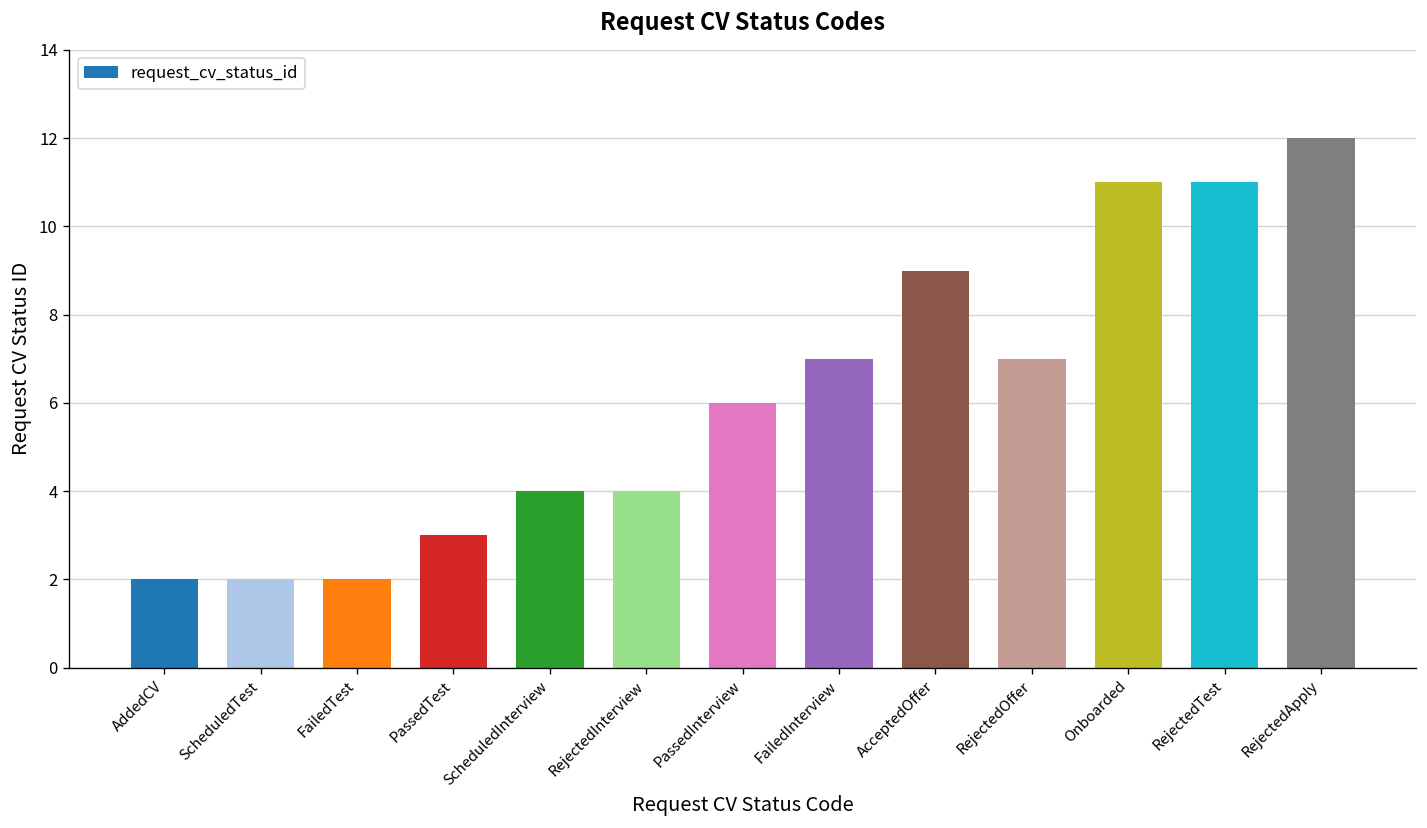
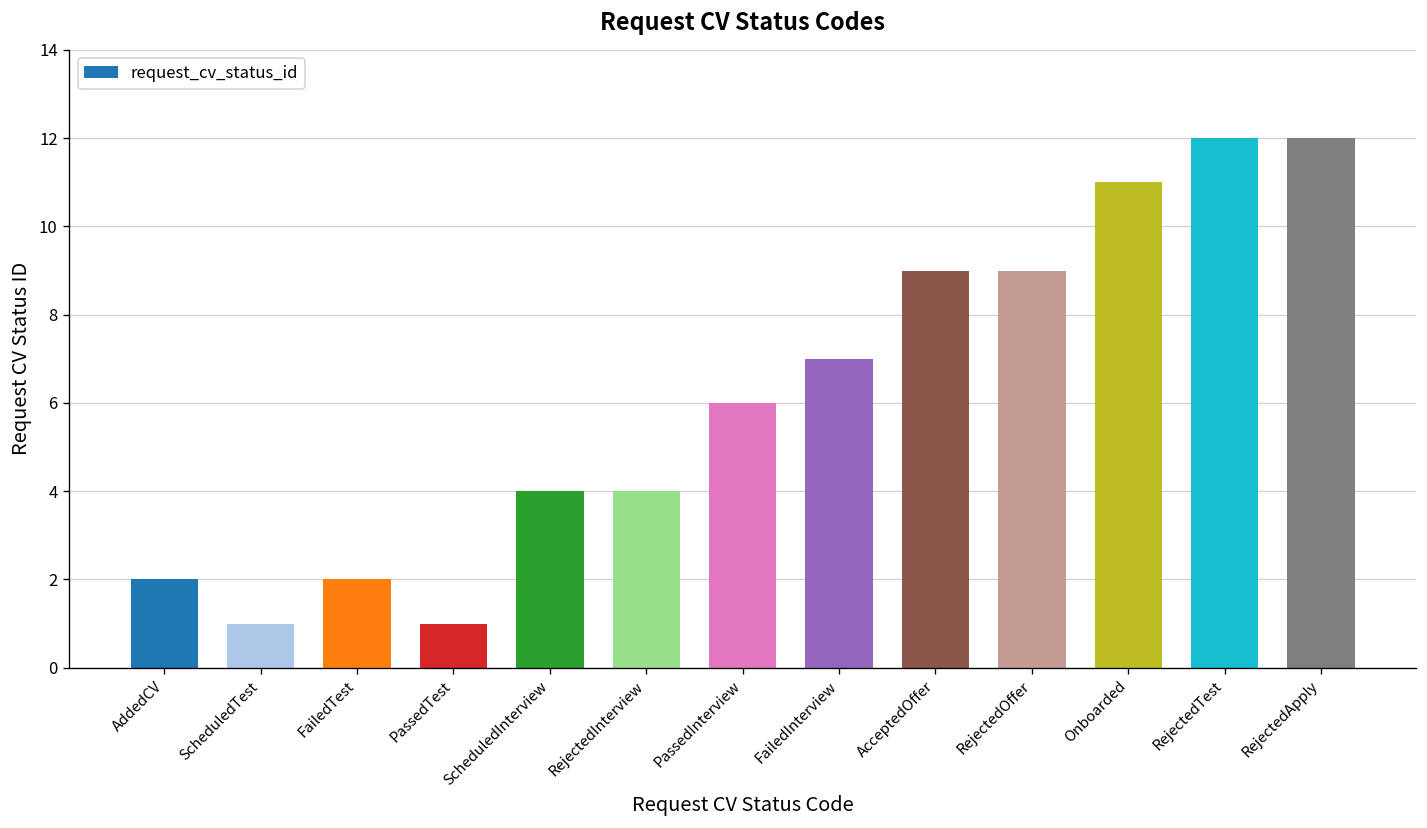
ScheduledTest: 2 -> 1
PassedTest: 3 -> 1
RejectedOffer: 7 -> 9
RejectedTest: 11 -> 12
